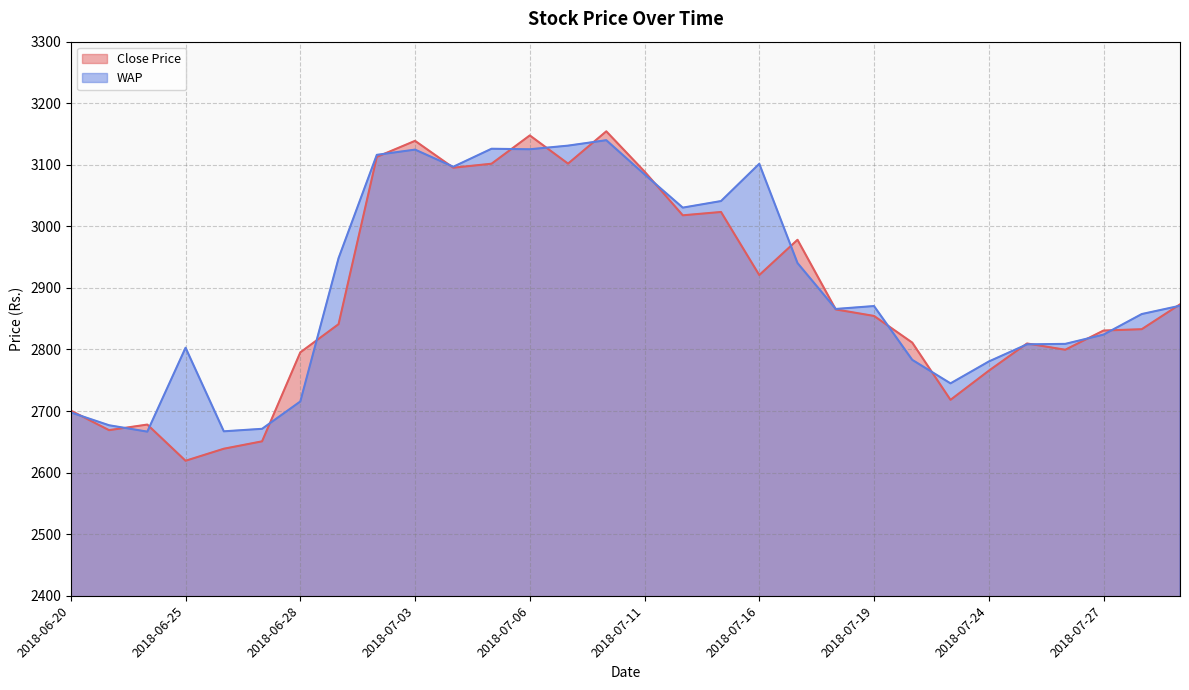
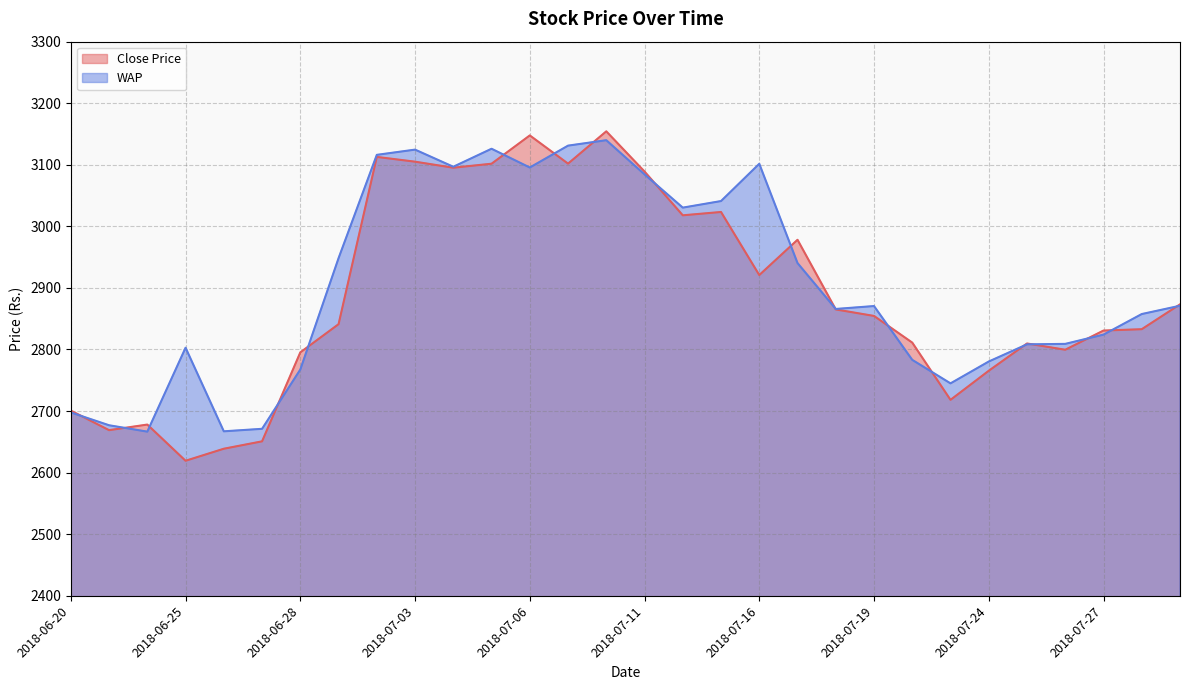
WAP, 2018-06-28: 2720 -> 2770
Close Price, 2018-07-03: 3140 -> 3110
WAP, 2018-07-06: 3130 -> 3100
